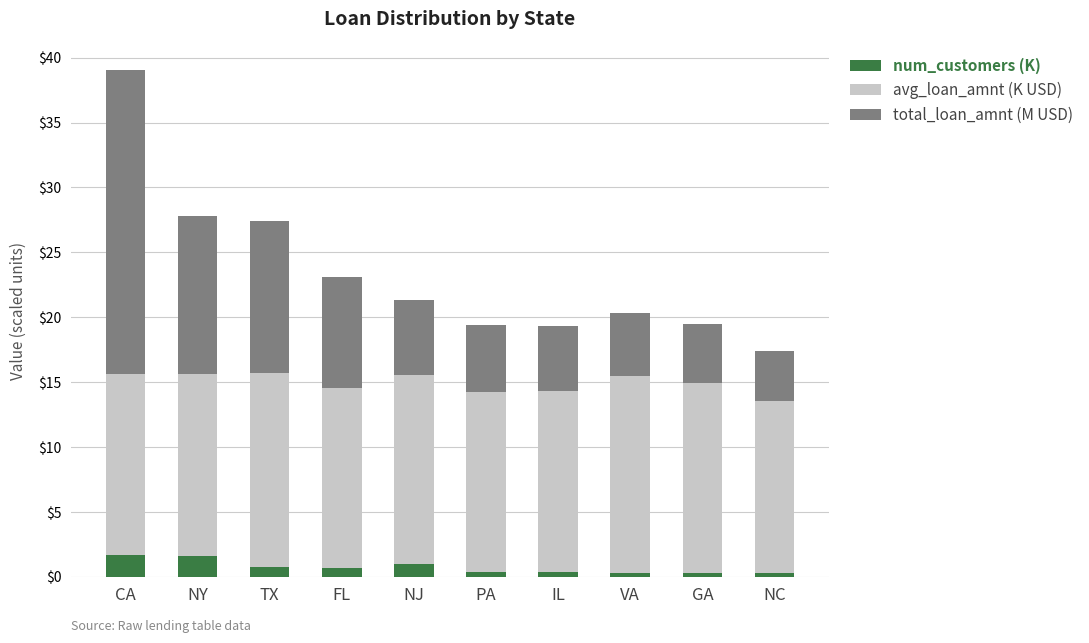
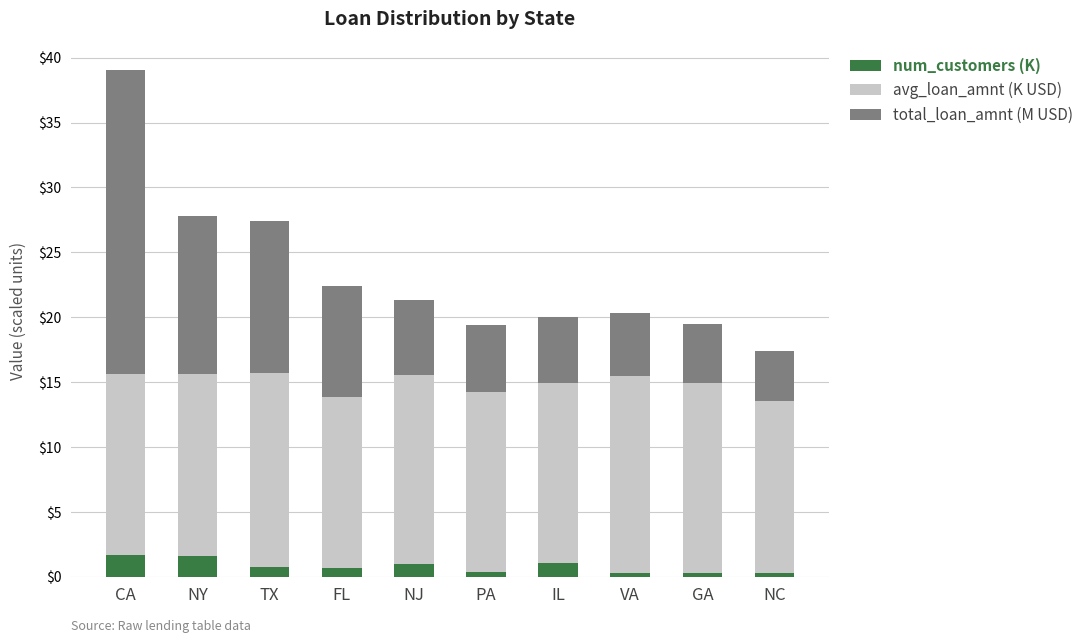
avg_loan_amnt (K USD), FL: $13.9 -> $13.2
num_customers (K), IL: $0.4 -> $1.0
